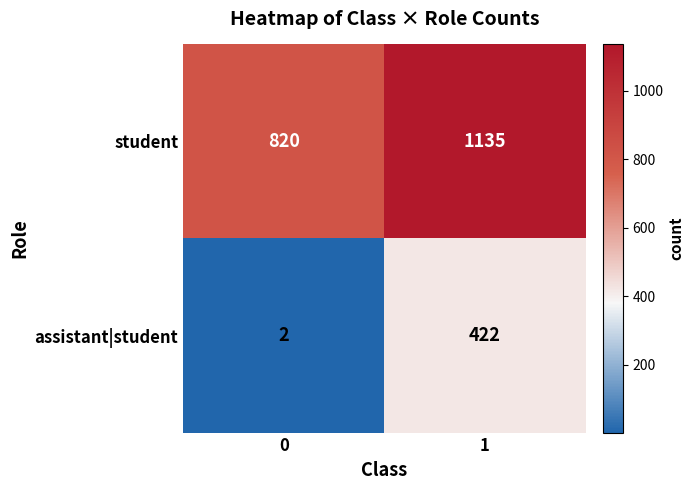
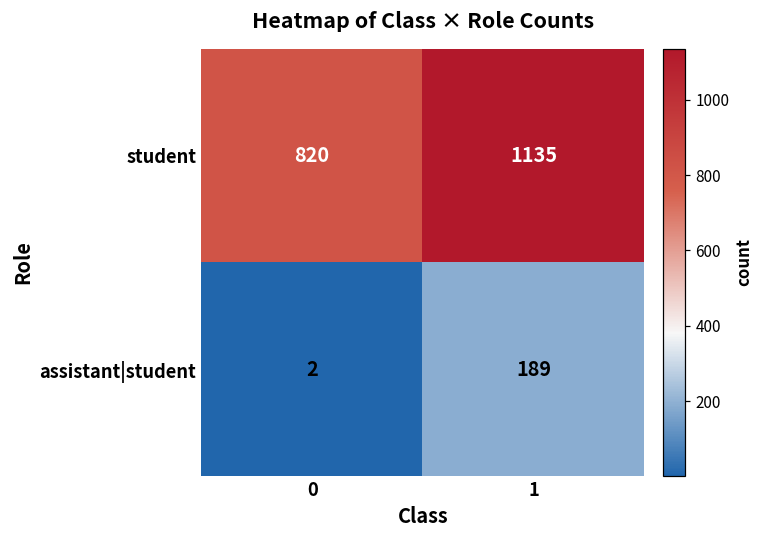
assistant|student, 1: 422 -> 189
